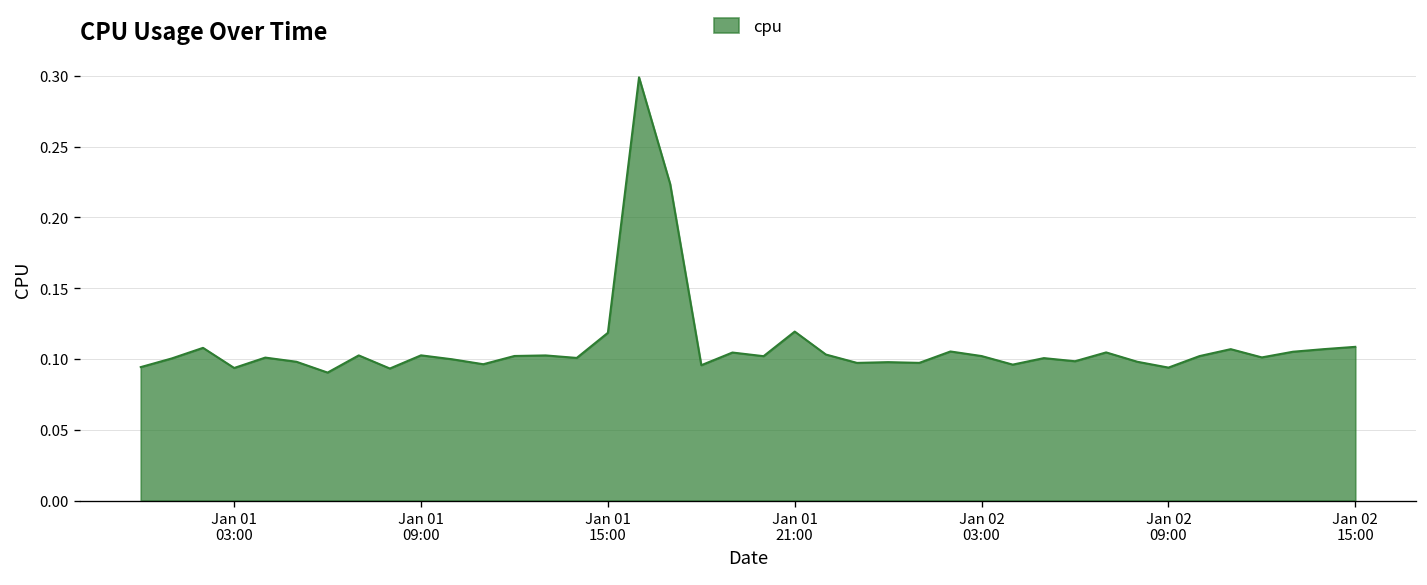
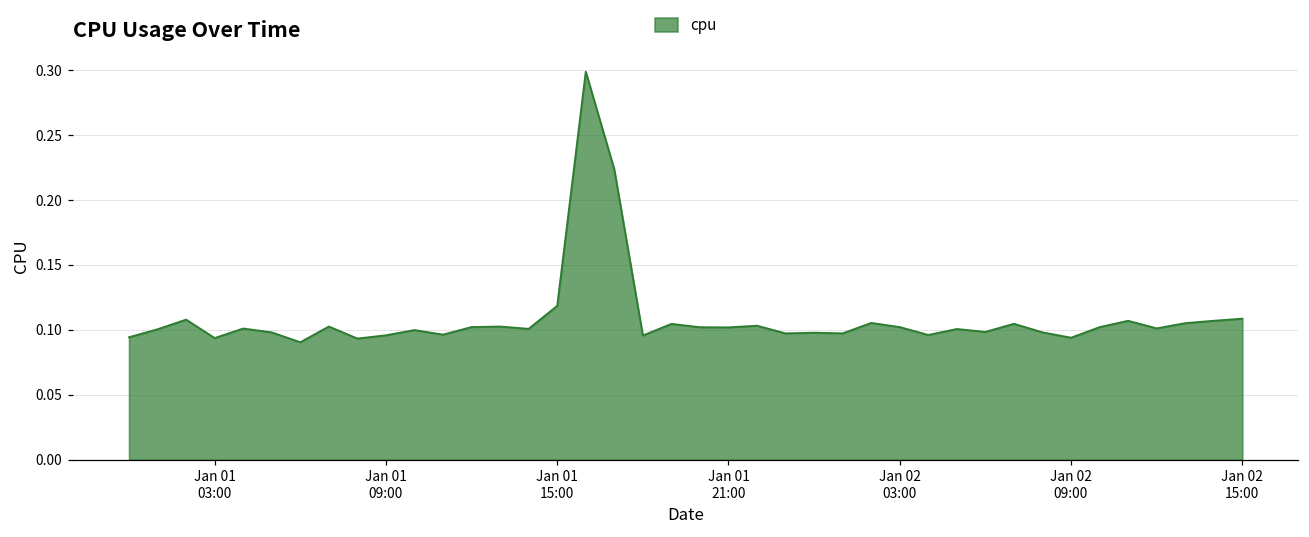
Jan 01 09:00: 0.103 -> 0.096
Jan 01 21:00: 0.119 -> 0.102
